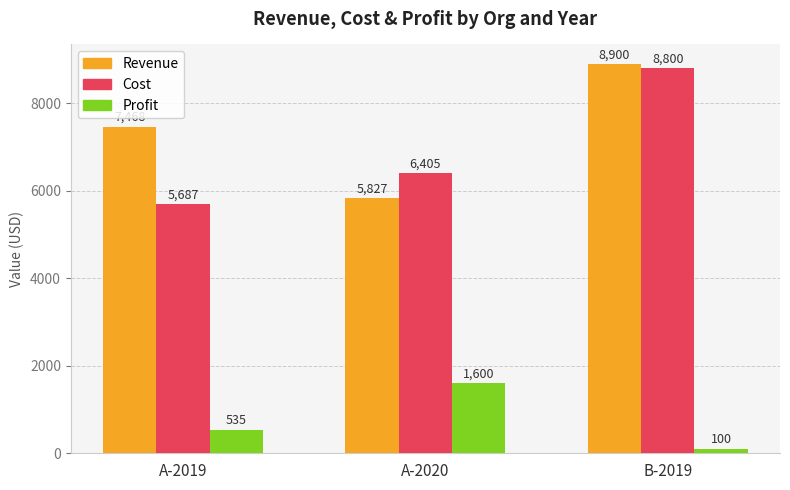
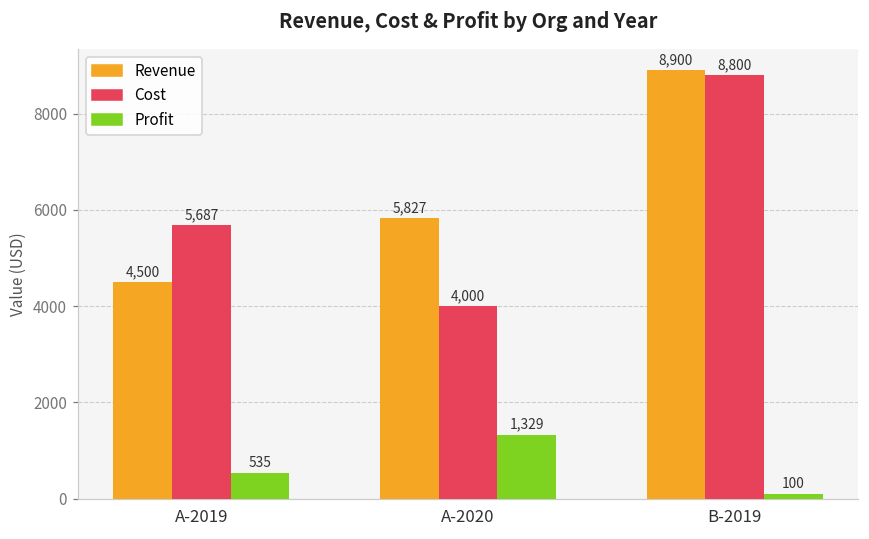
Revenue, A-2019: 7500 -> 4500
Cost, A-2020: 6,405 -> 4,000
Profit, A-2020: 1,600 -> 1,329
